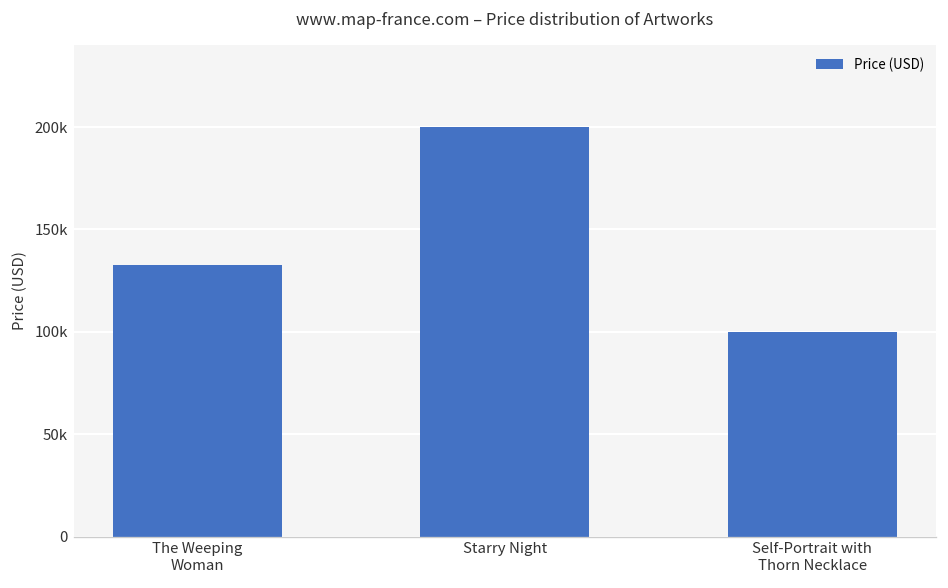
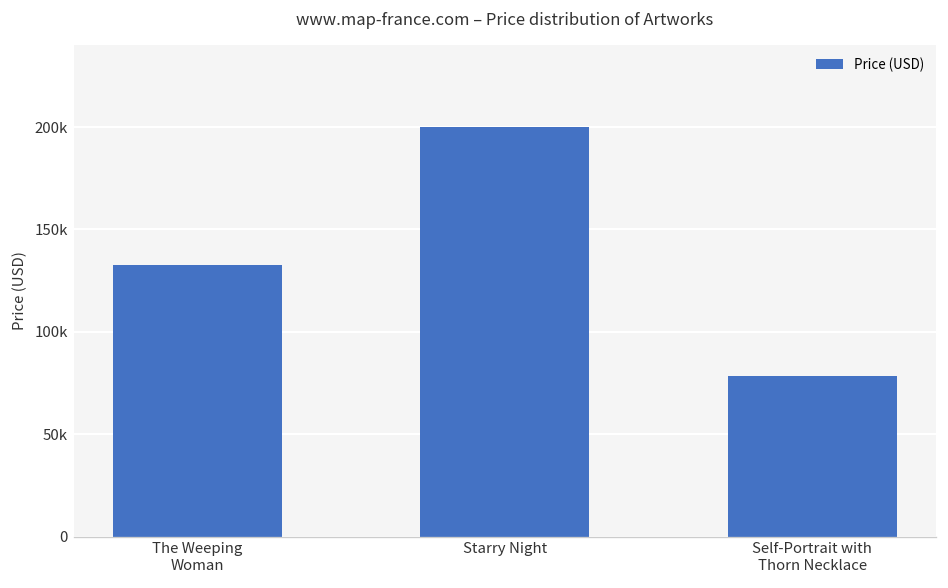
Self-Portrait with Thorn Necklace: 100000 -> 78000
